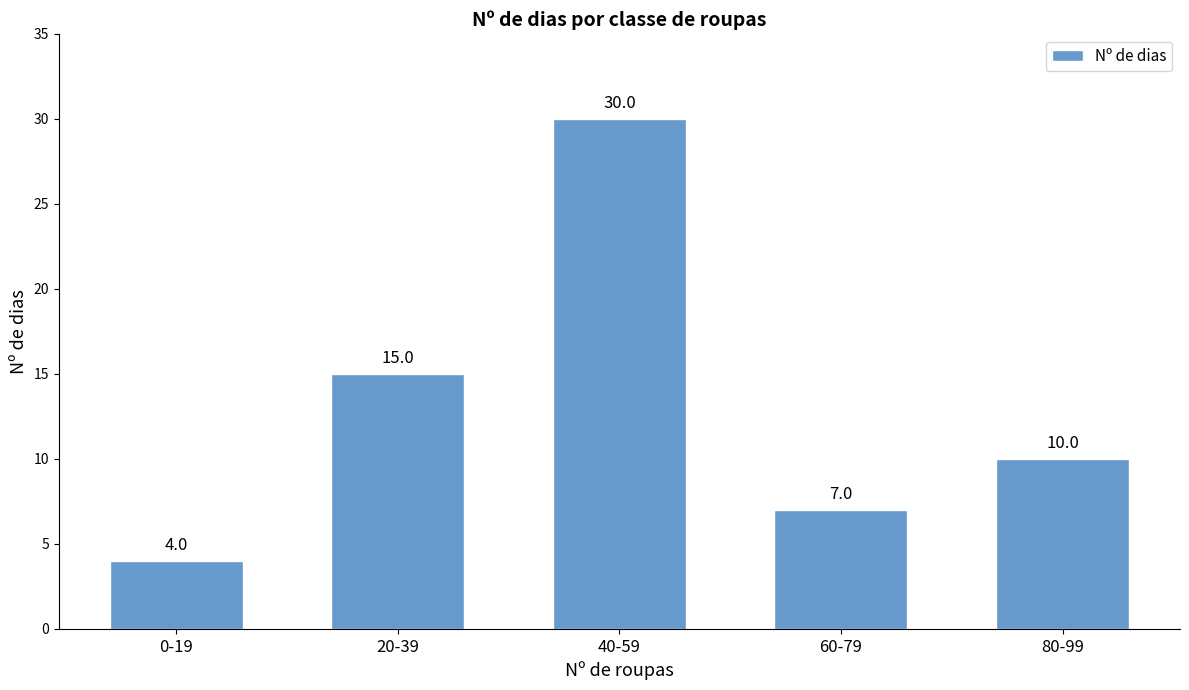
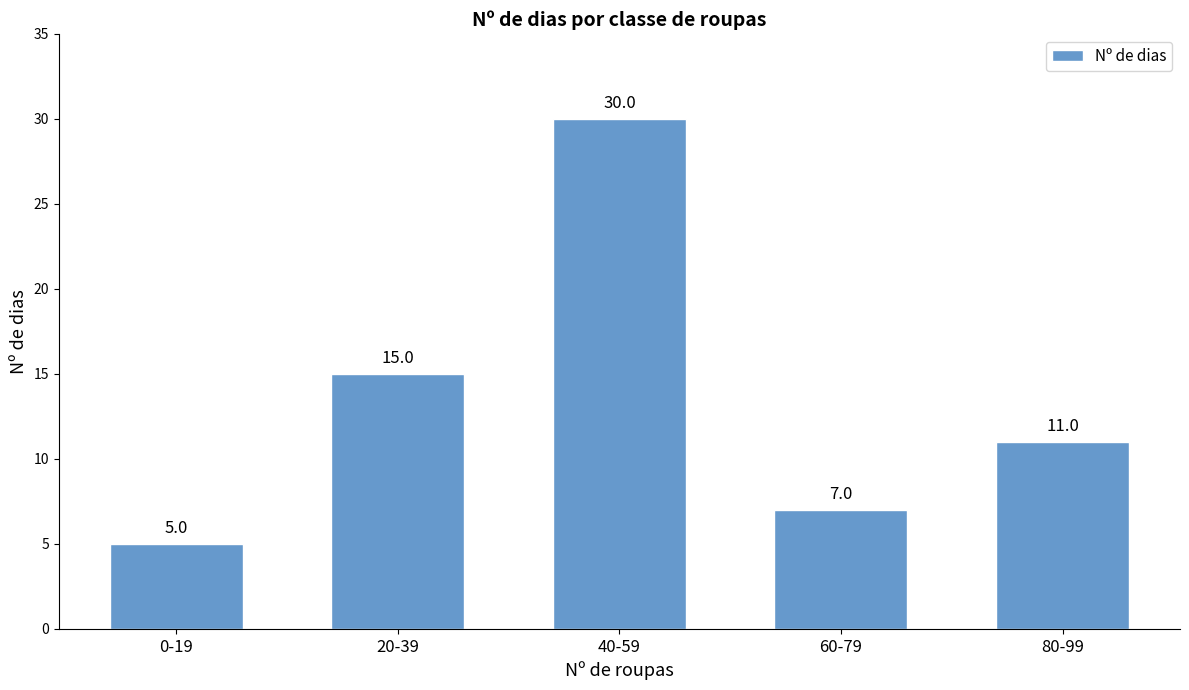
0-19: 4.0 -> 5.0
80-99: 10.0 -> 11.0
